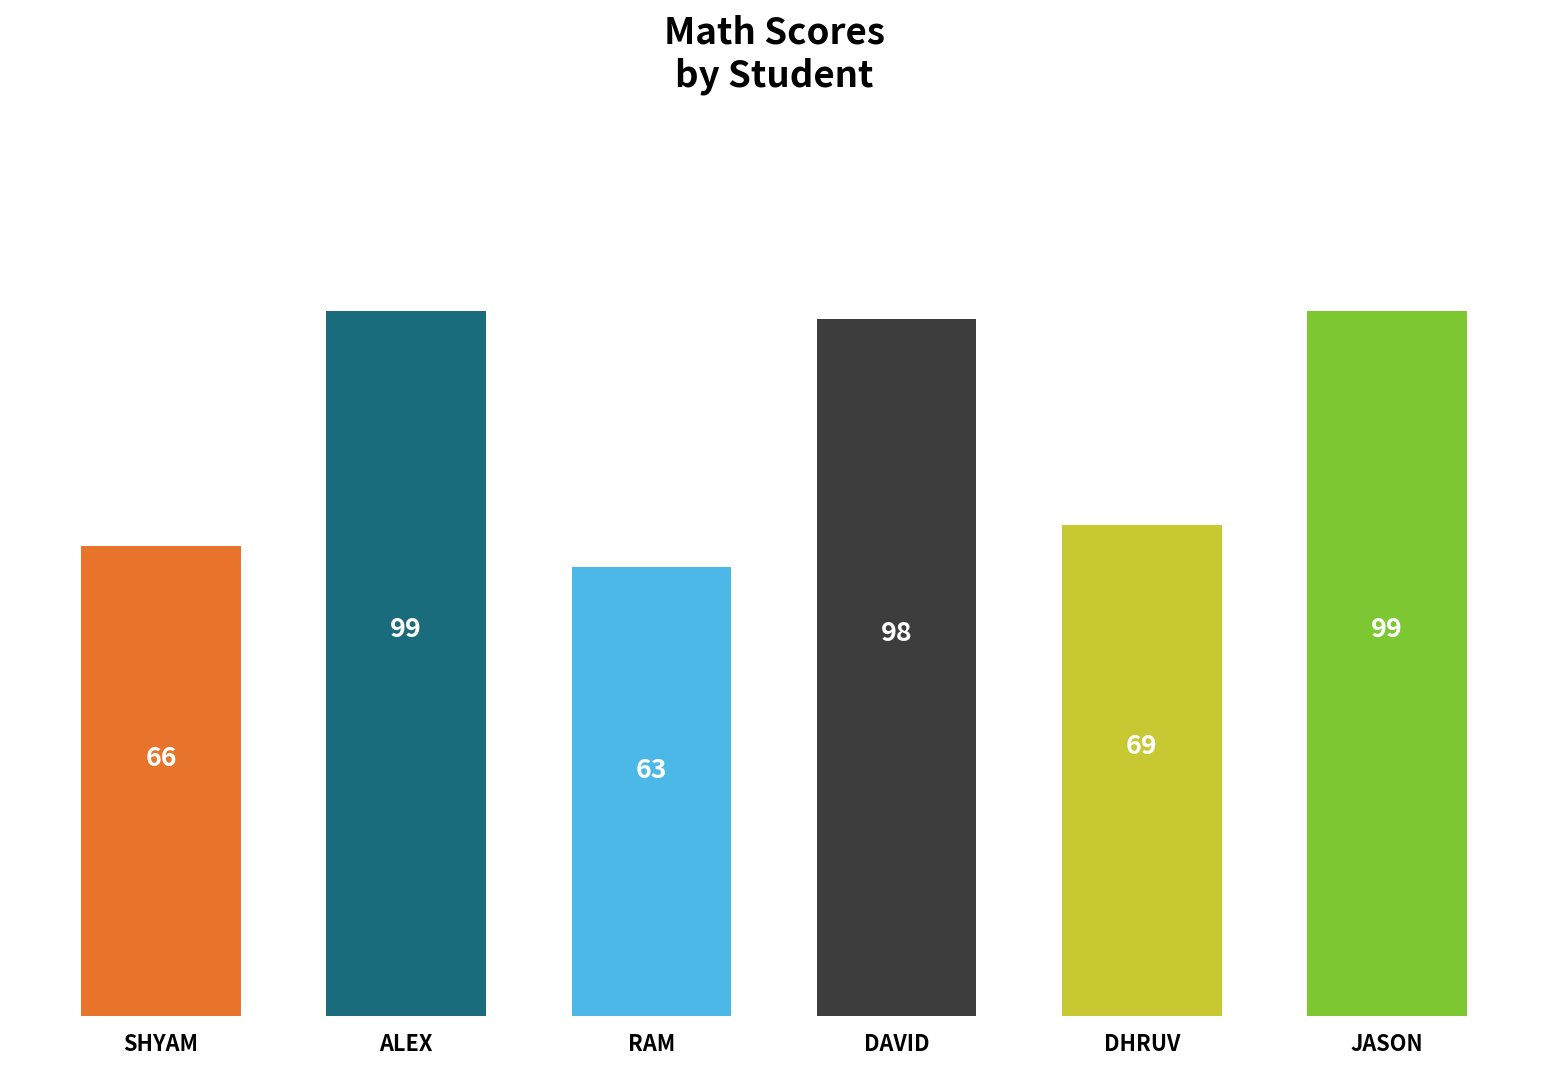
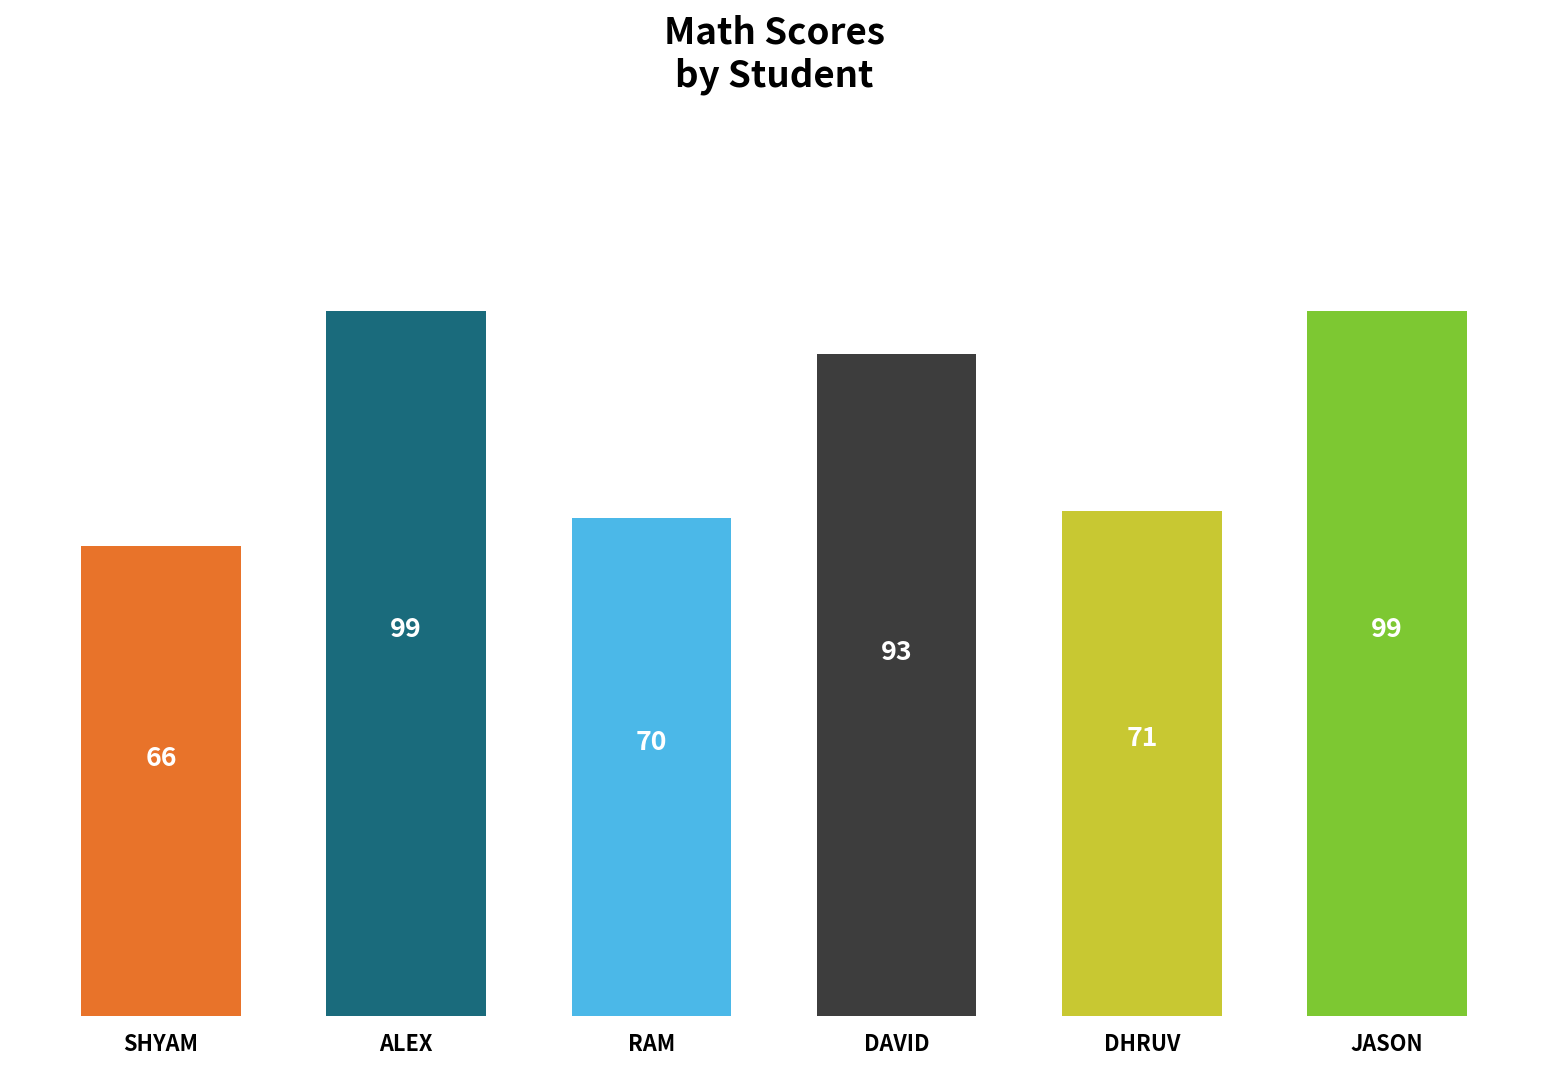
RAM: 63 -> 70
DAVID: 98 -> 93
DHRUV: 69 -> 71
